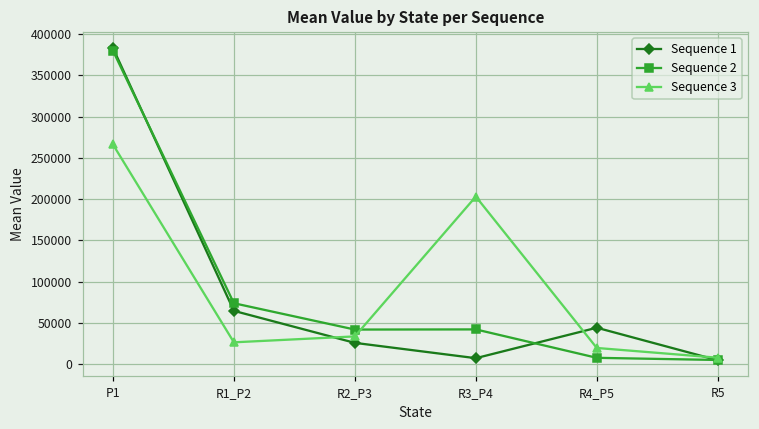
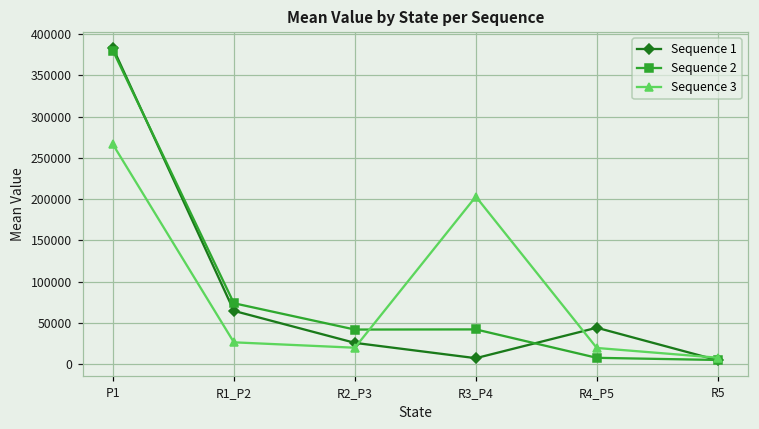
Sequence 3, R2_P3: 30000 -> 20000
